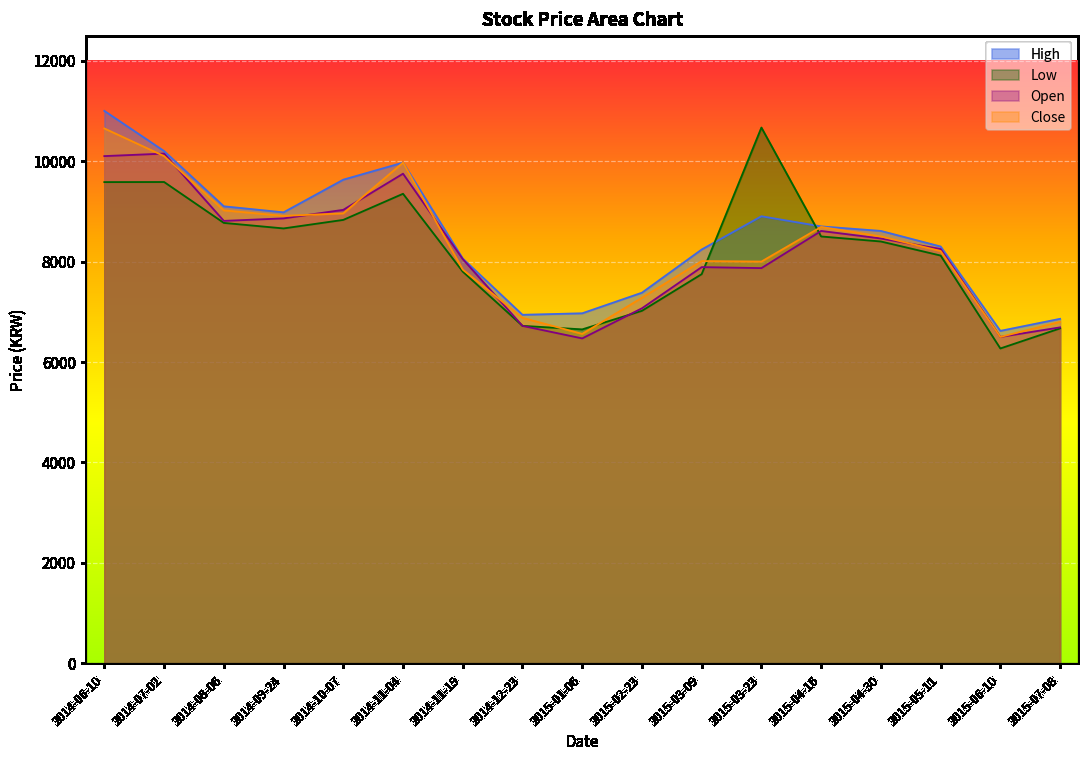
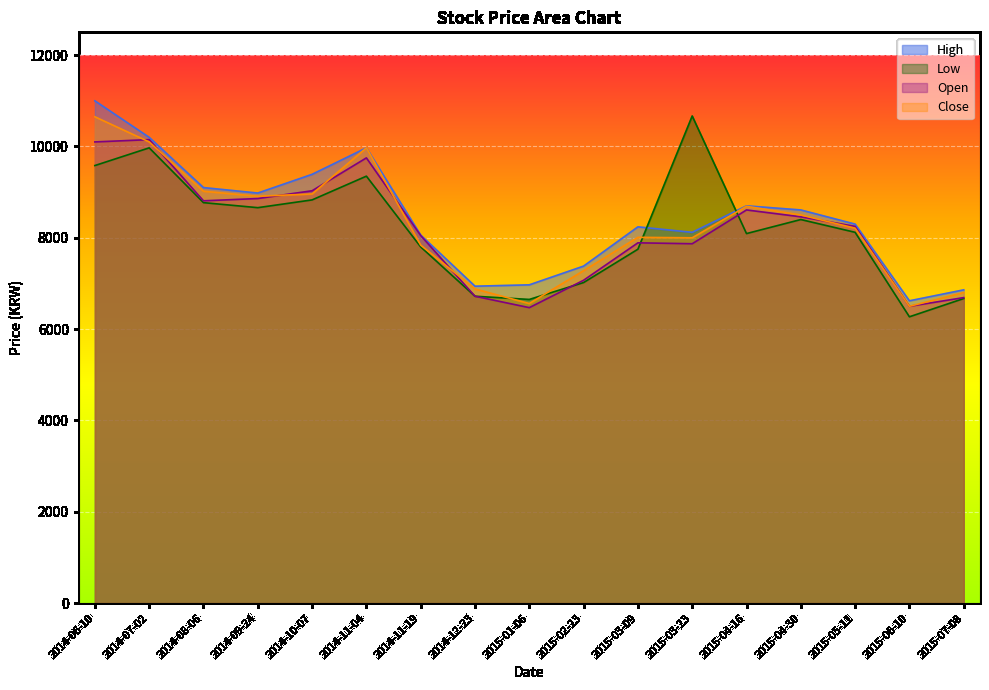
Low, 2014-07-02: 9600 -> 10000
High, 2014-10-07: 9600 -> 9400
High, 2015-03-23: 8900 -> 8100
Low, 2015-04-16: 8500 -> 8100
